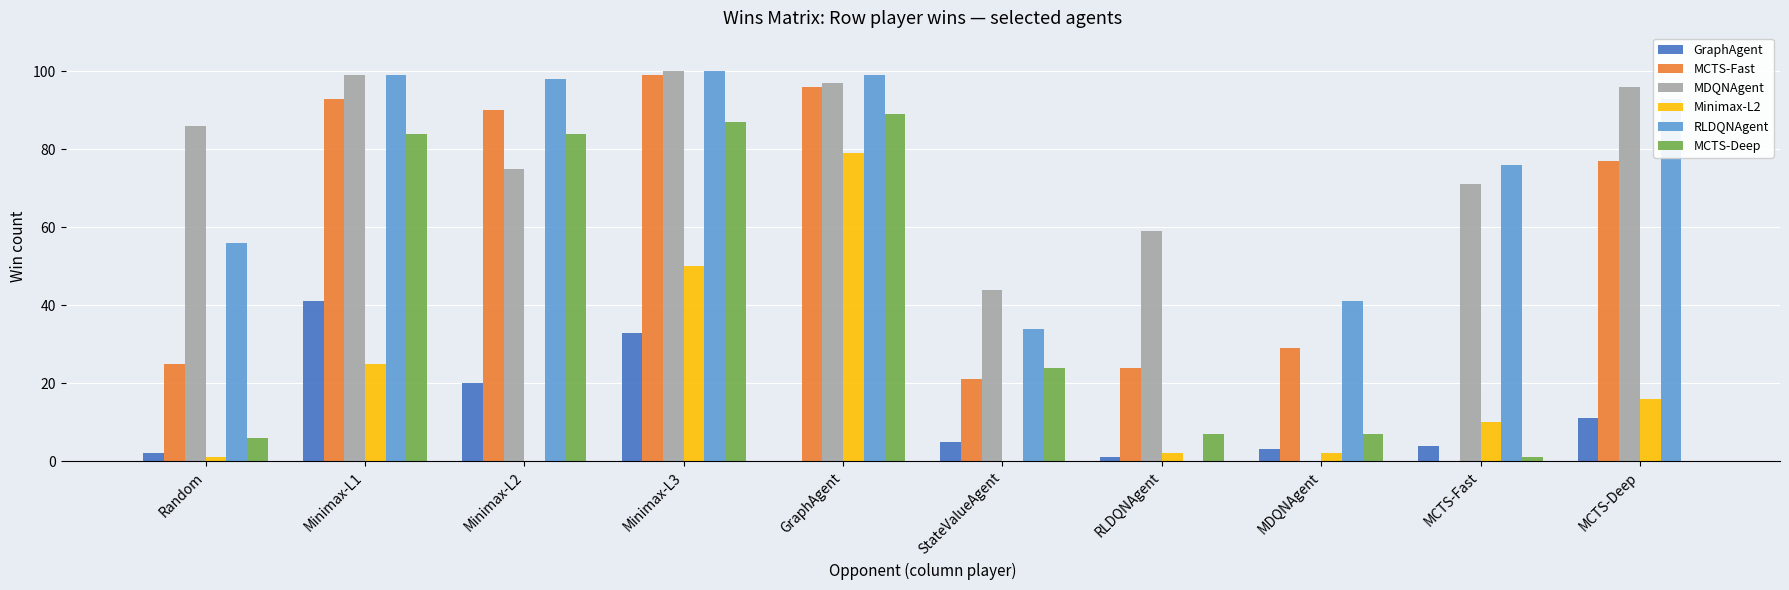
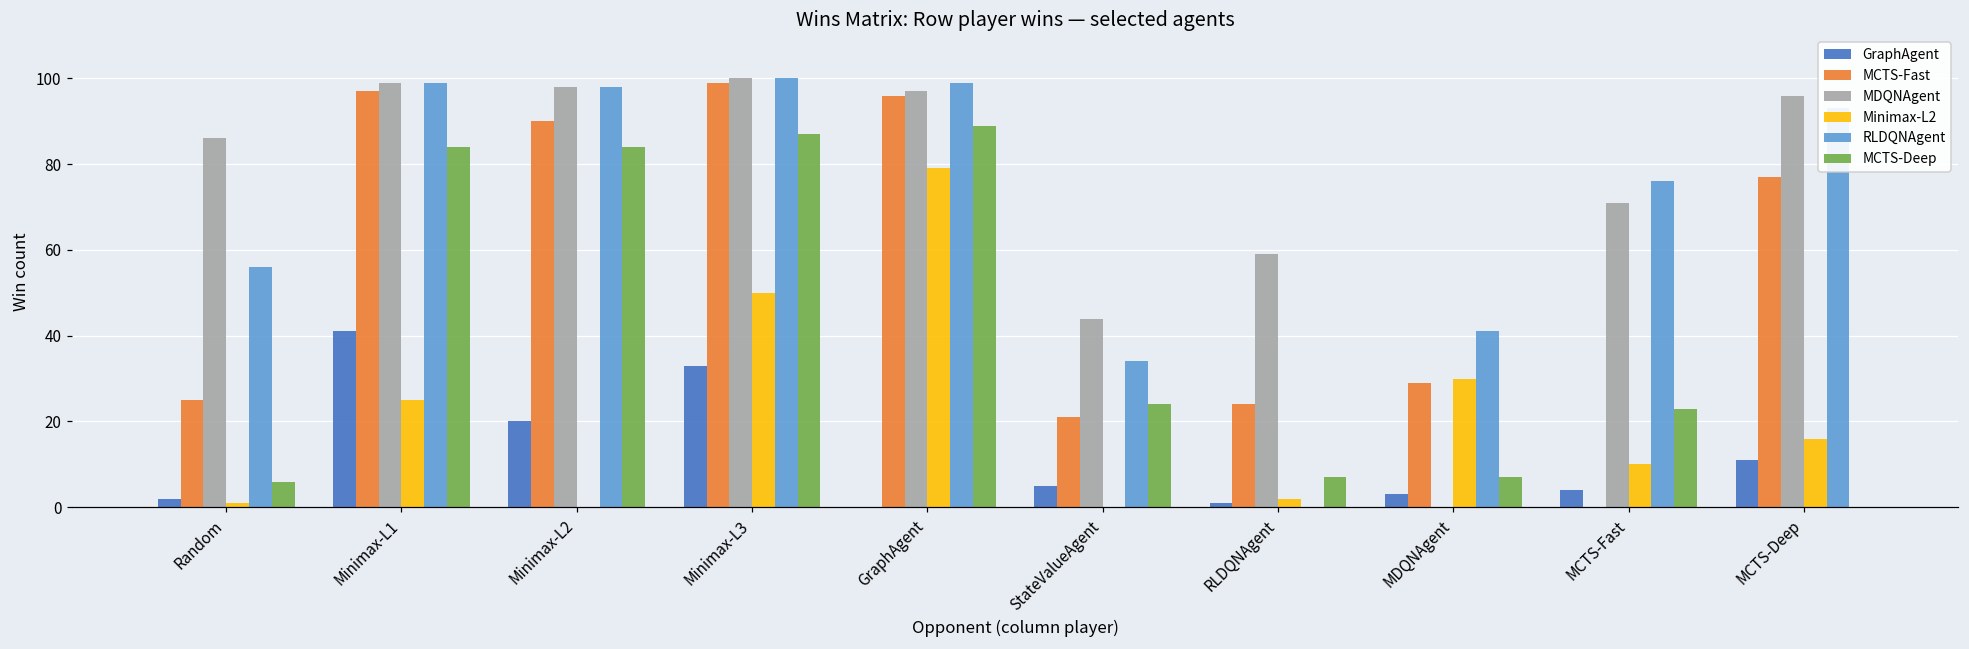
MCTS-Fast, Minimax-L1: 93 -> 97
MDQNAgent, Minimax-L2: 75 -> 98
Minimax-L2, MDQNAgent: 2 -> 30
MCTS-Deep, MCTS-Fast: 1 -> 23
